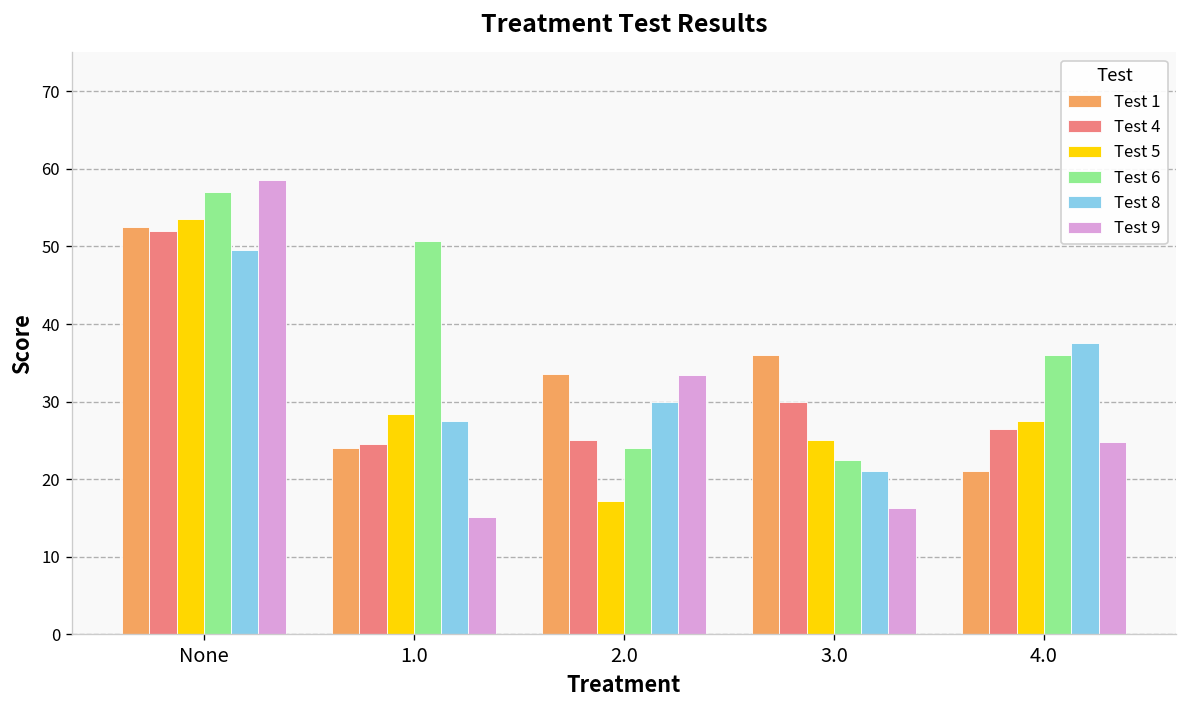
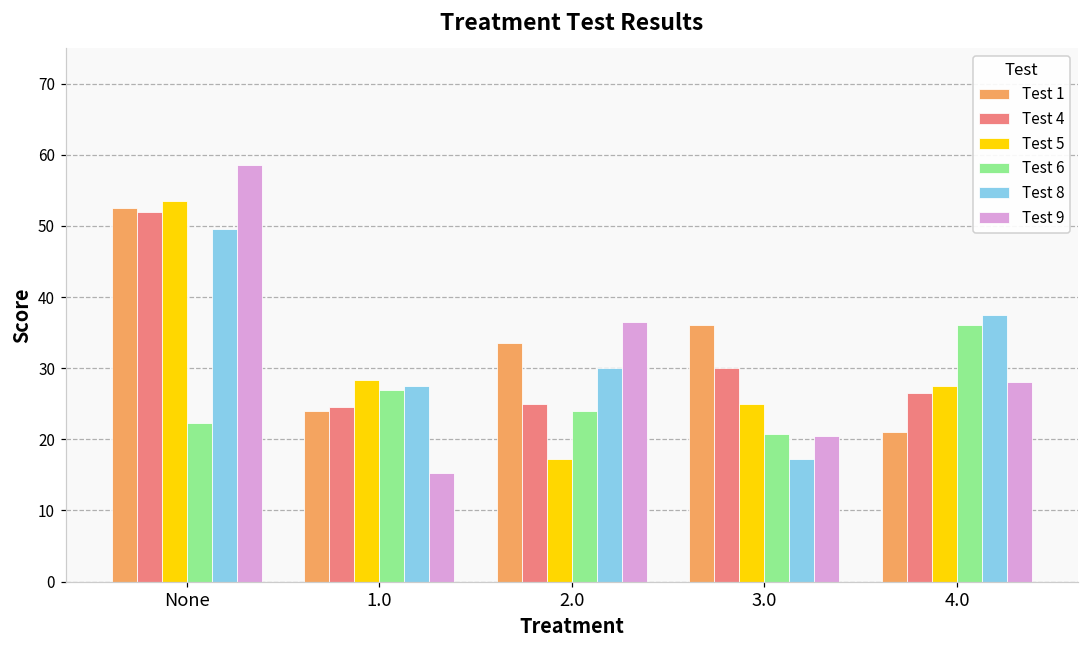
Test 6, None: 57 -> 22
Test 6, 1.0: 51 -> 27
Test 9, 2.0: 33 -> 37
Test 6, 3.0: 23 -> 21
Test 8, 3.0: 21 -> 17
Test 9, 3.0: 16 -> 21
Test 9, 4.0: 25 -> 28
